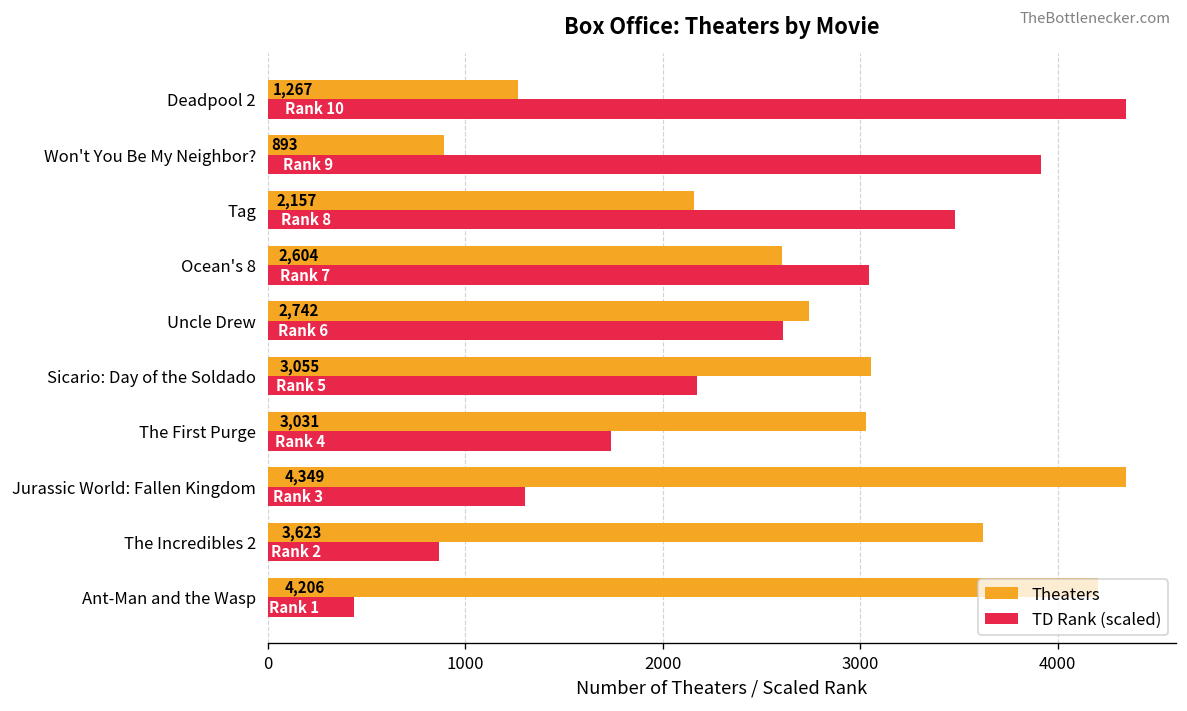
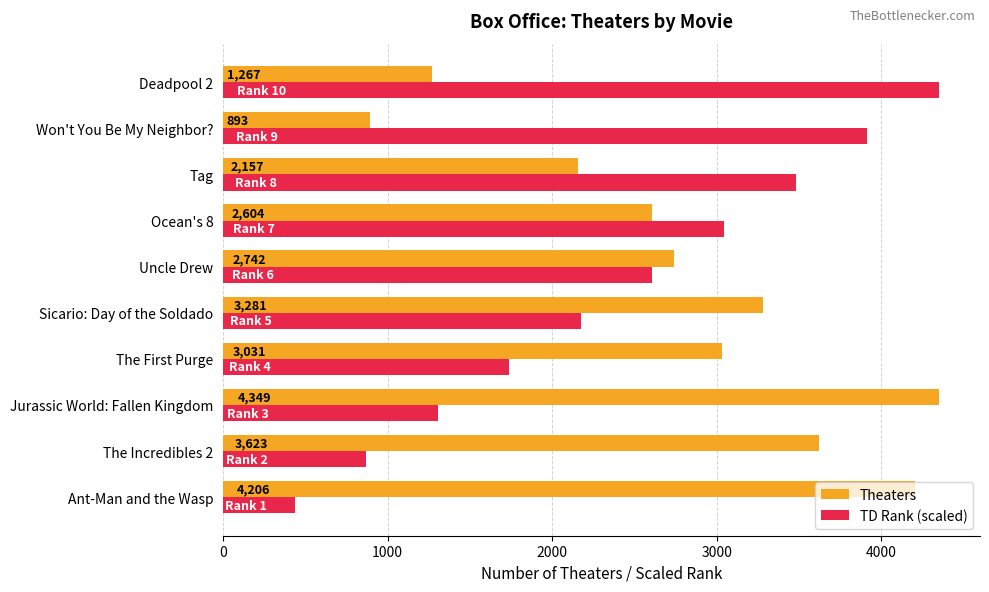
Theaters, Sicario: Day of the Soldado: 3,055 -> 3,281
